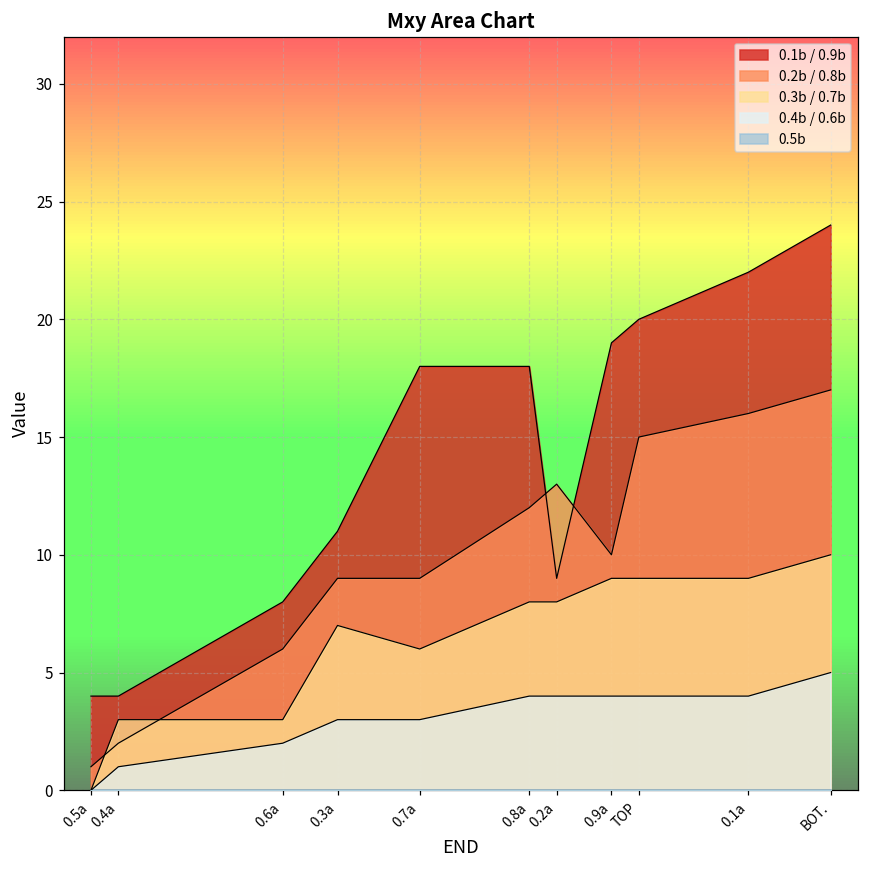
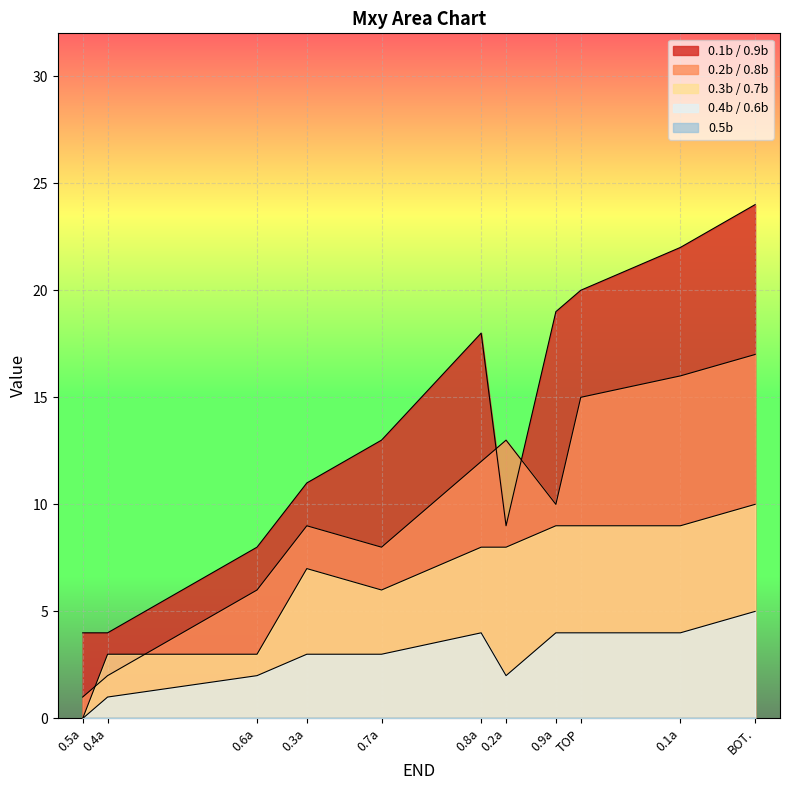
0.1b / 0.9b, 0.7a: 18 -> 13
0.2b / 0.8b, 0.7a: 9 -> 8
0.4b / 0.6b, 0.2a: 4 -> 2
